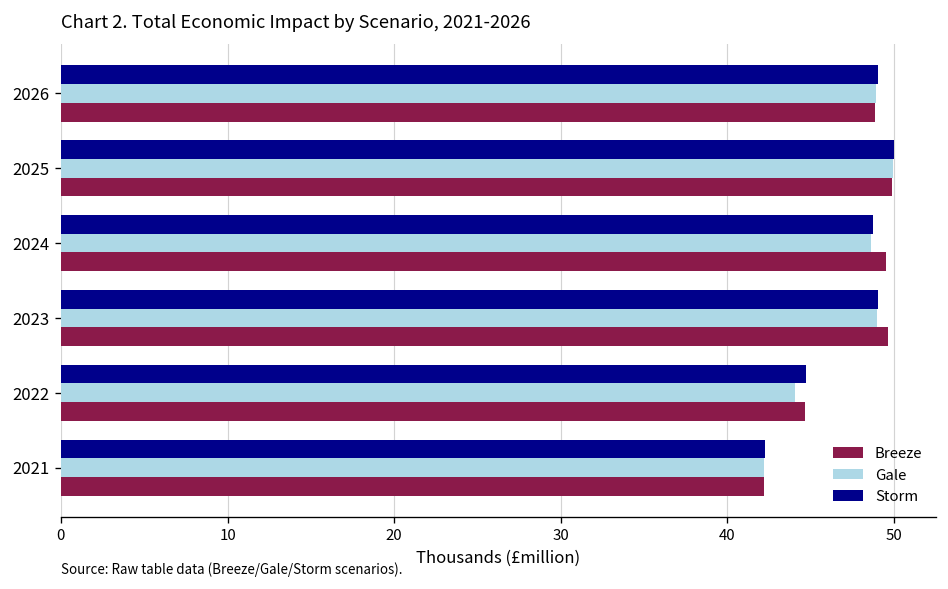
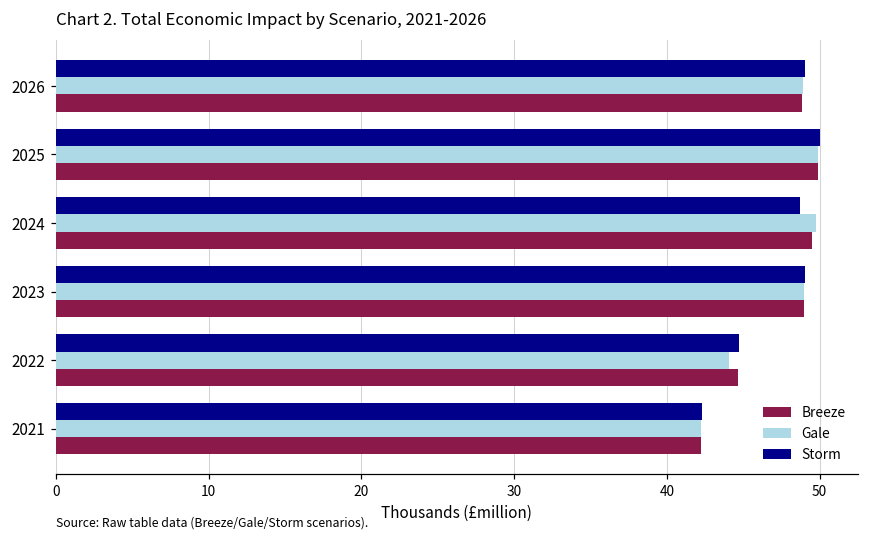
Gale, 2024: 48.6 -> 49.7
Breeze, 2023: 49.6 -> 49.0
